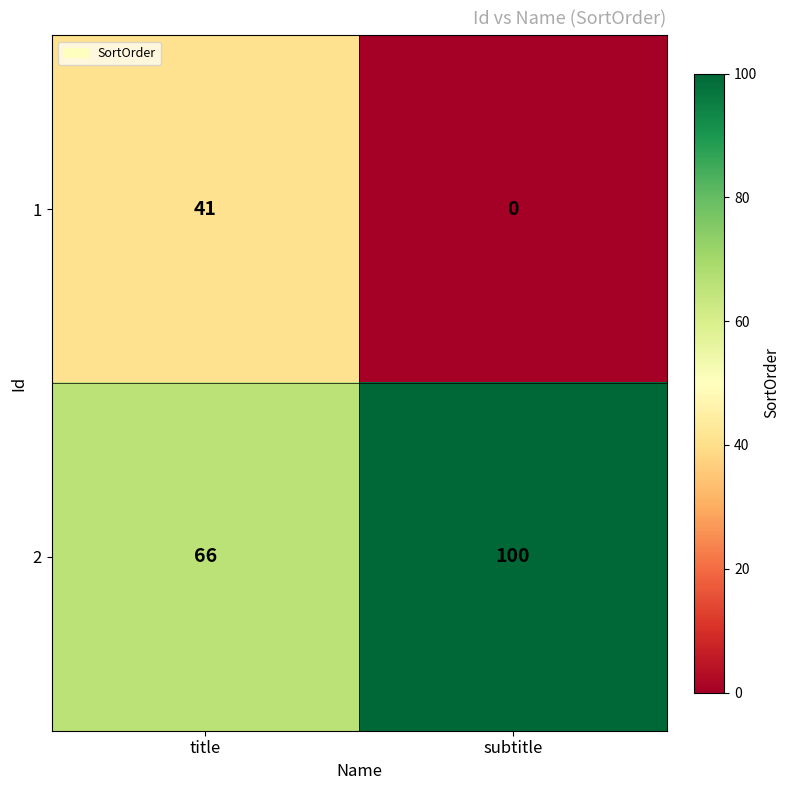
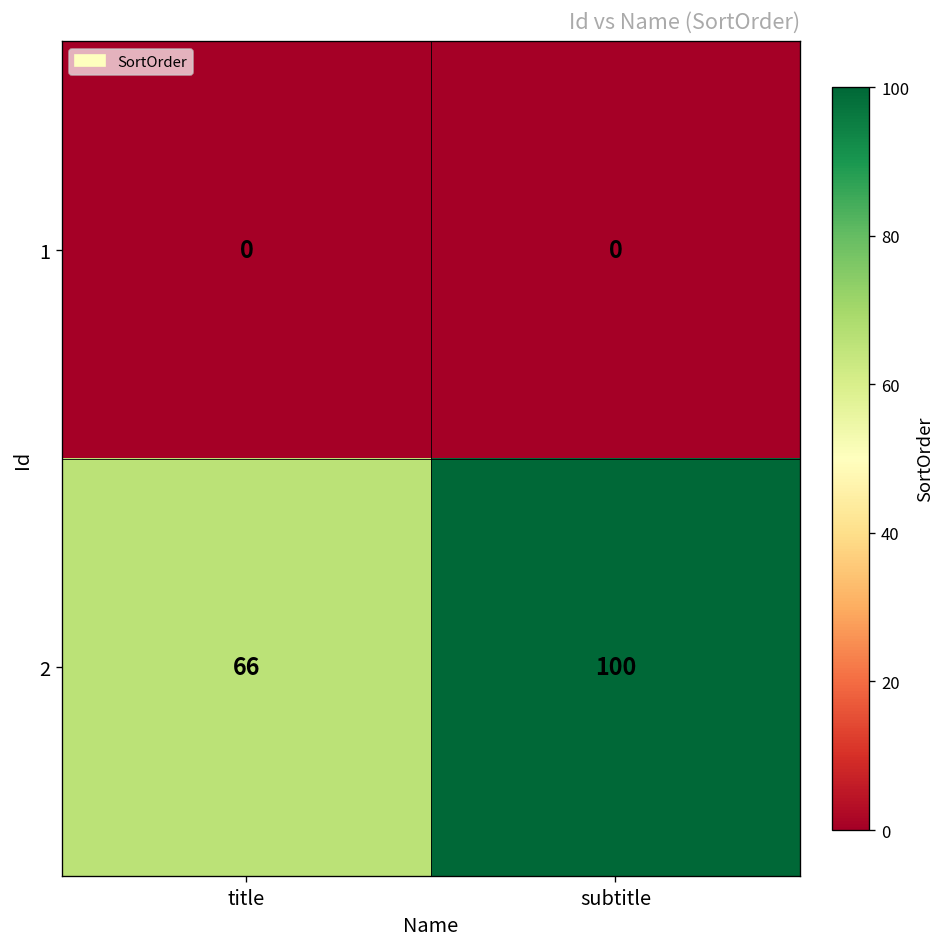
1, title: 41 -> 0
